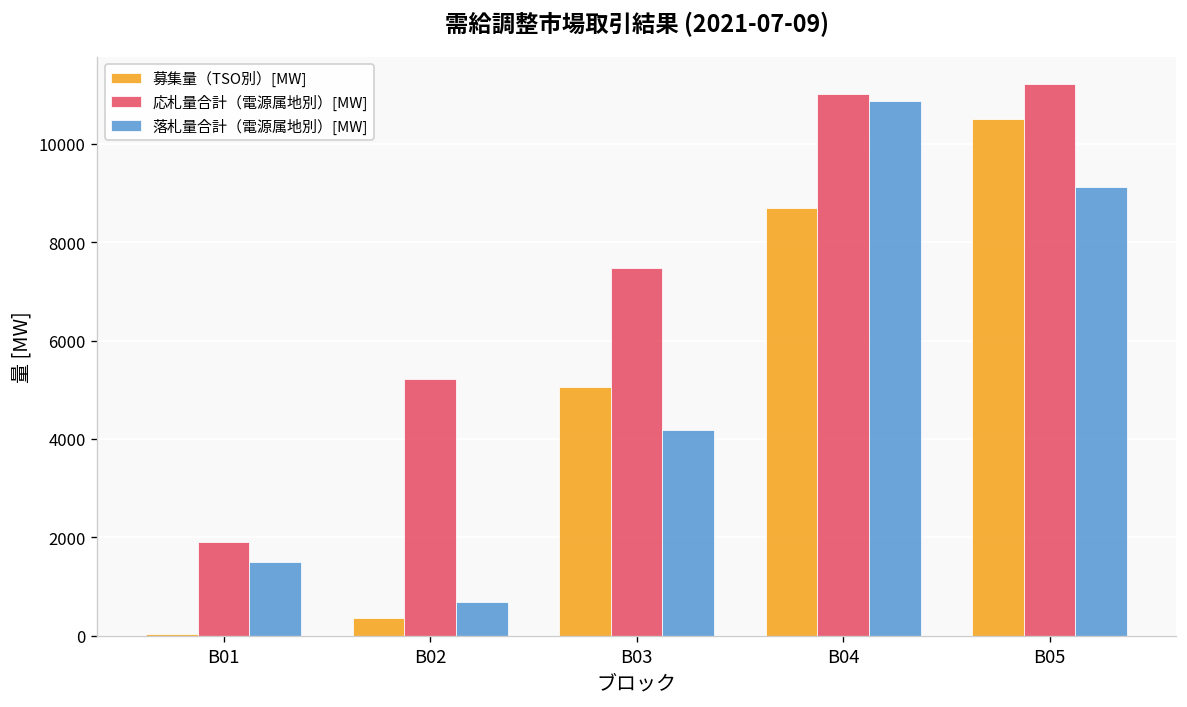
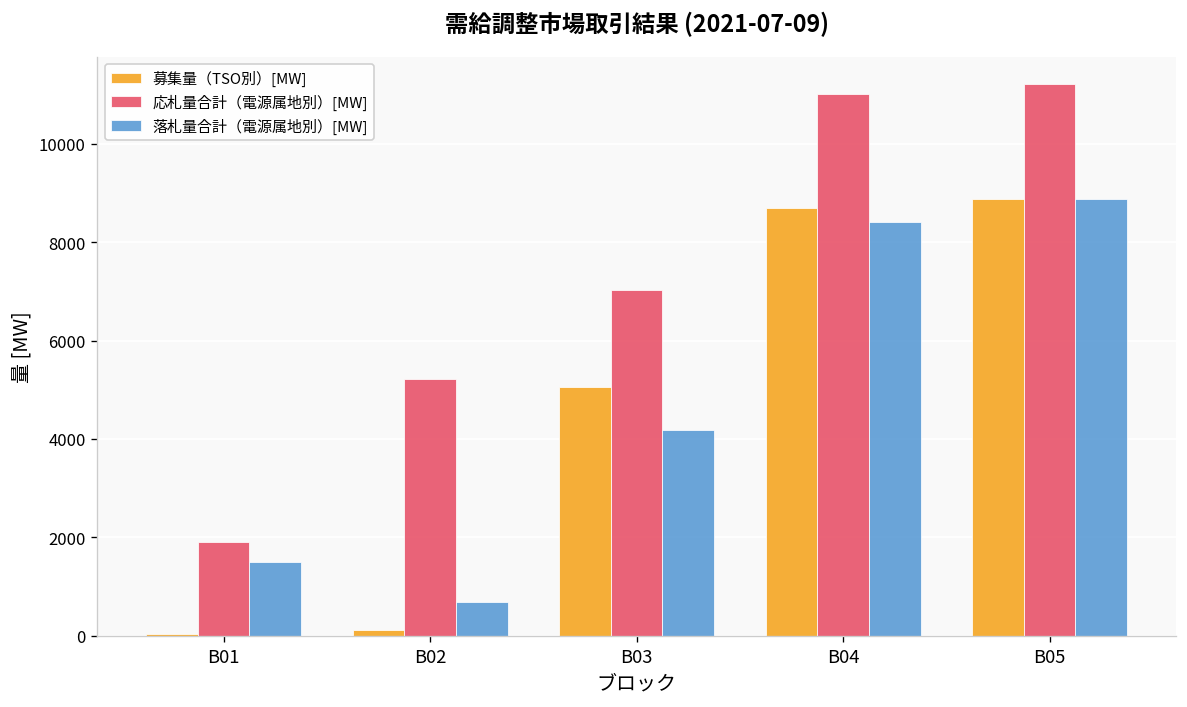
募集量（TSO別）[MW], B02: 400 -> 100
応札量合計（電源属地別）[MW], B03: 7500 -> 7000
落札量合計（電源属地別）[MW], B04: 10900 -> 8400
募集量（TSO別）[MW], B05: 10500 -> 8900
落札量合計（電源属地別）[MW], B05: 9100 -> 8900
